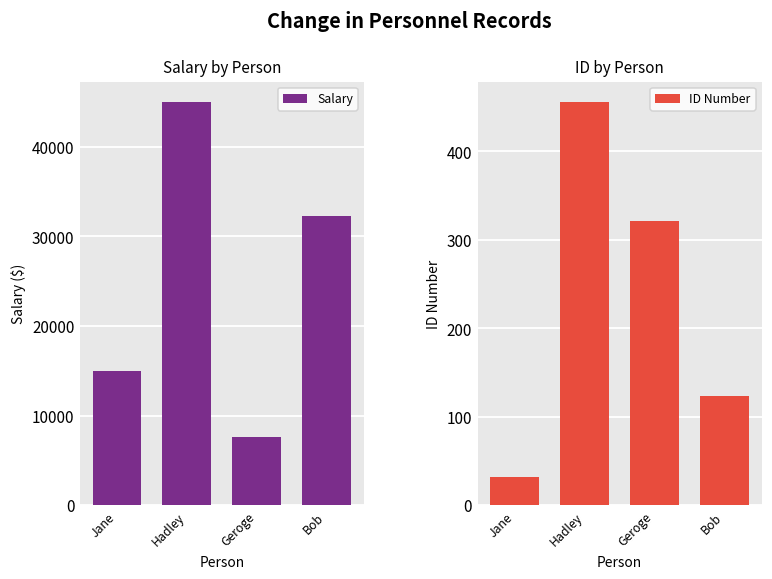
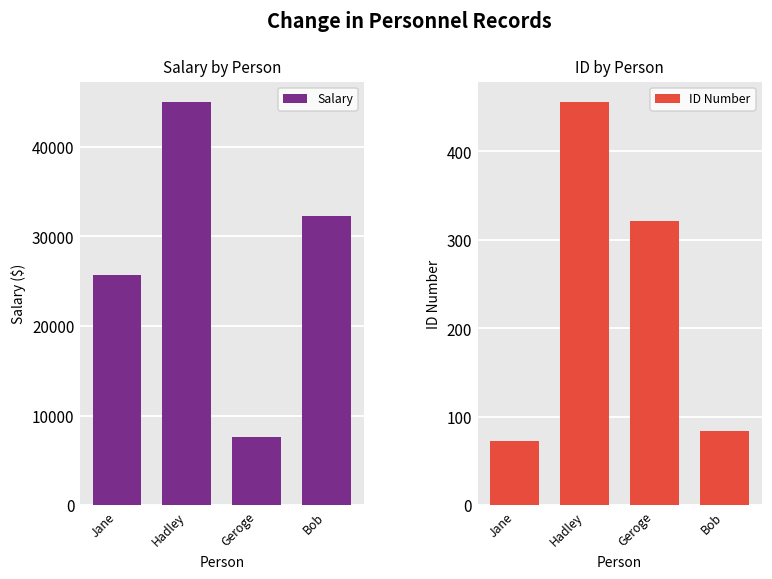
Salary by Person, Jane: 15000 -> 26000
ID by Person, Jane: 30 -> 70
ID by Person, Bob: 120 -> 80
